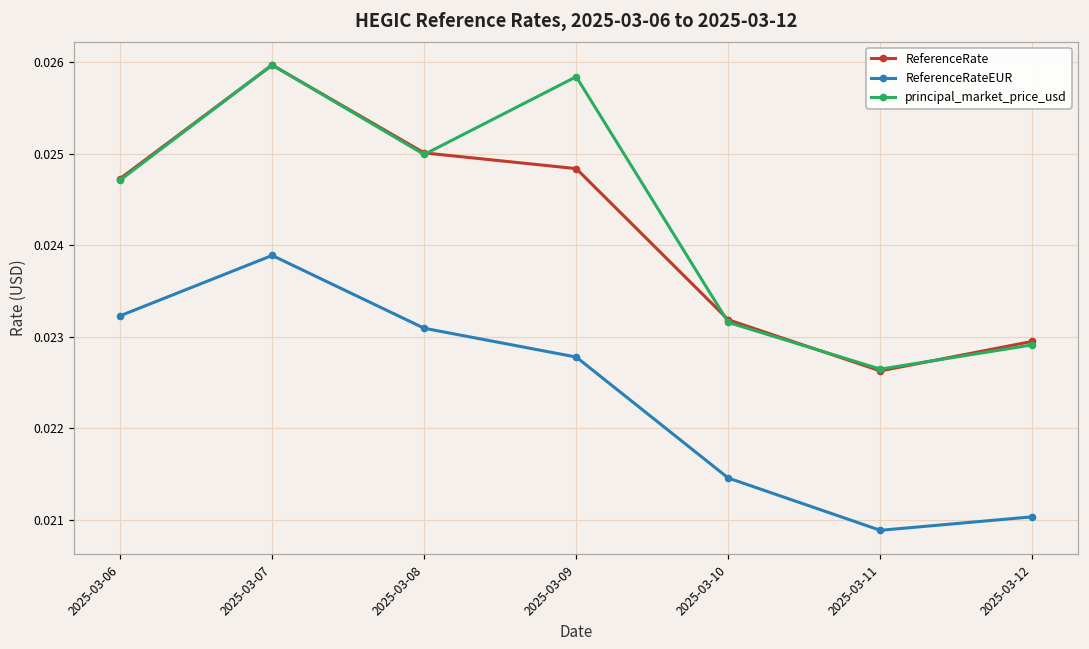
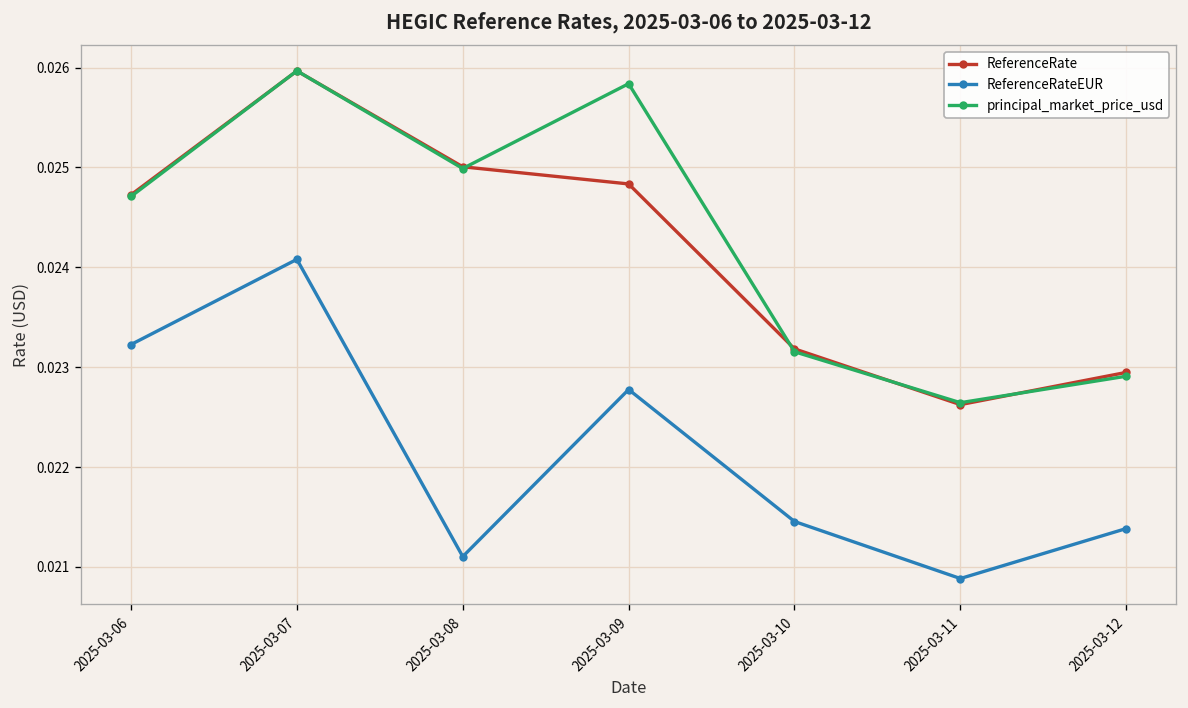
ReferenceRateEUR, 2025-03-07: 0.0239 -> 0.0241
ReferenceRateEUR, 2025-03-08: 0.0231 -> 0.0211
ReferenceRateEUR, 2025-03-12: 0.0210 -> 0.0214
